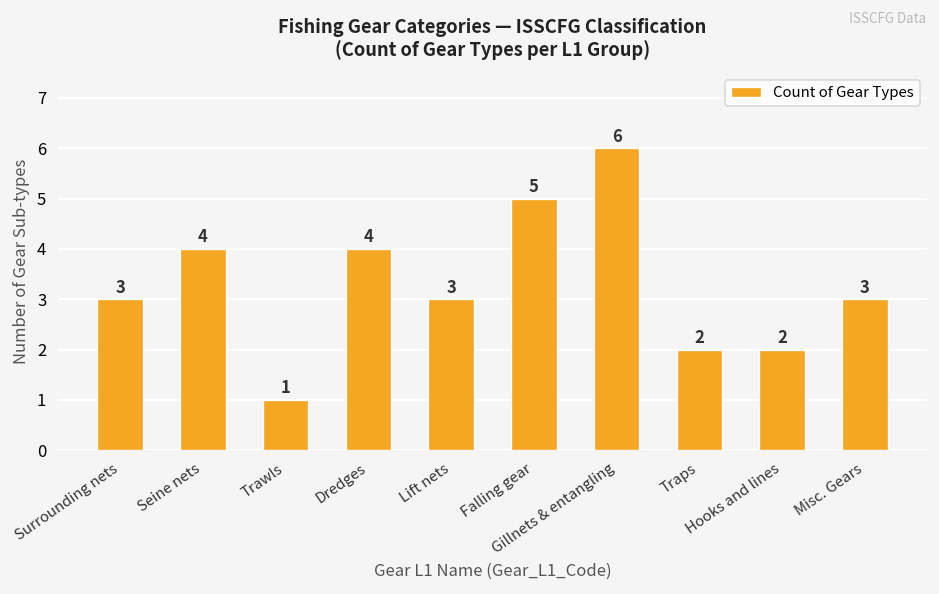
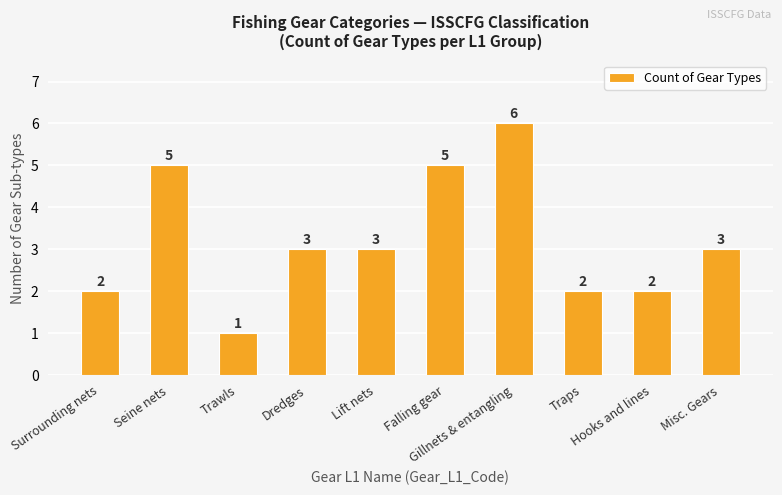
Surrounding nets: 3 -> 2
Seine nets: 4 -> 5
Dredges: 4 -> 3
